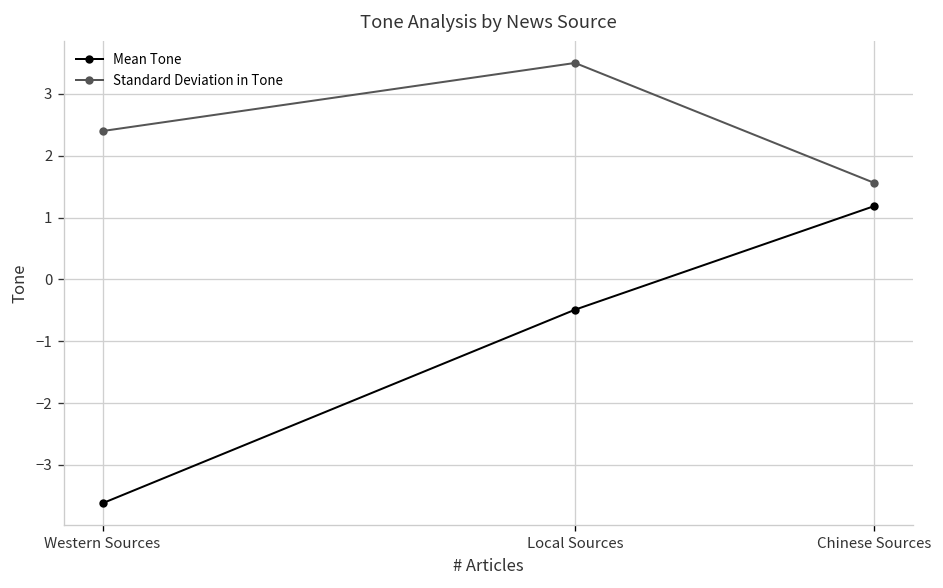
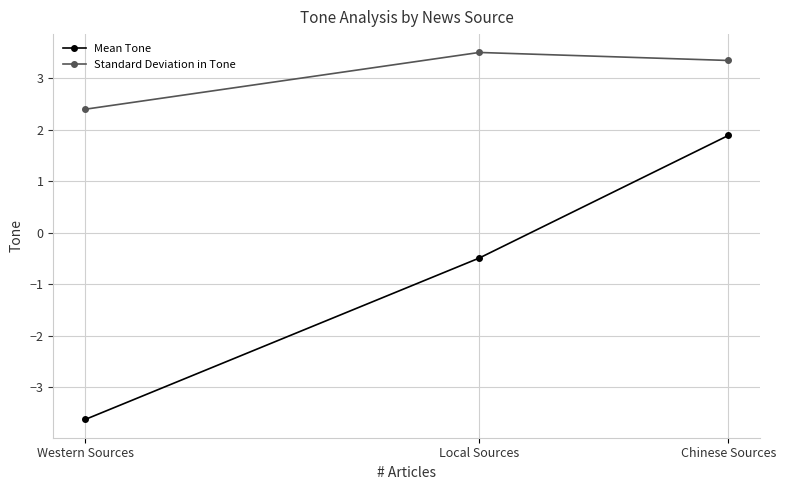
Mean Tone, Chinese Sources: 1.2 -> 1.9
Standard Deviation in Tone, Chinese Sources: 1.6 -> 3.3
